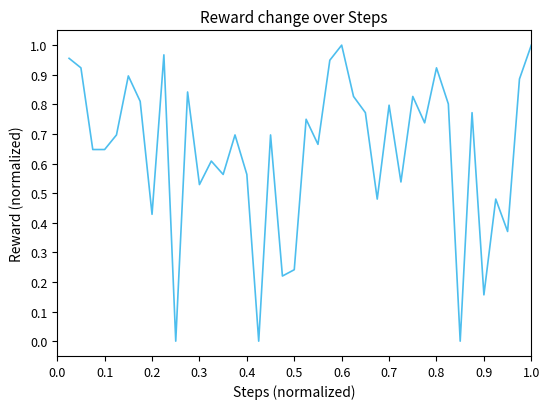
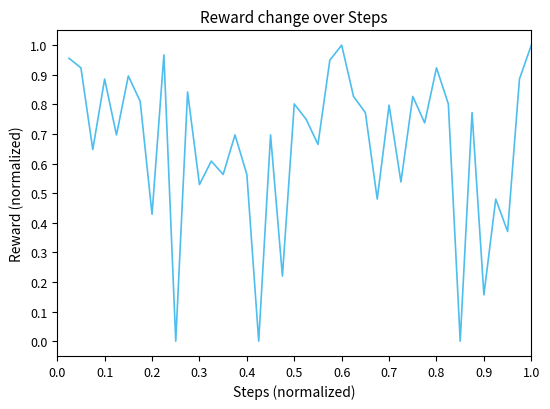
0.1: 0.65 -> 0.89
0.5: 0.24 -> 0.80
